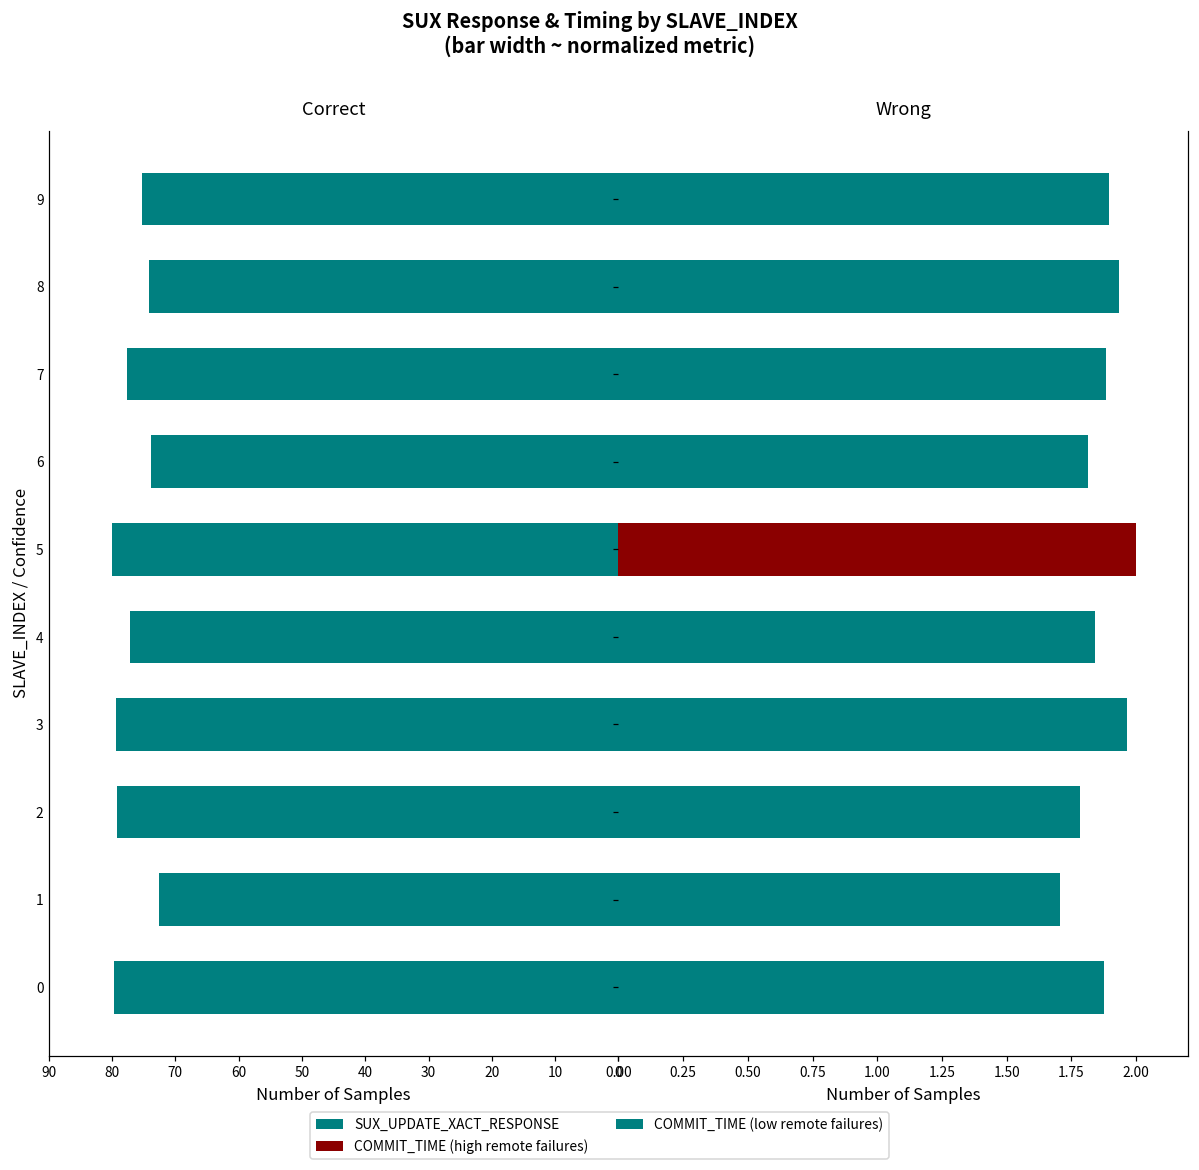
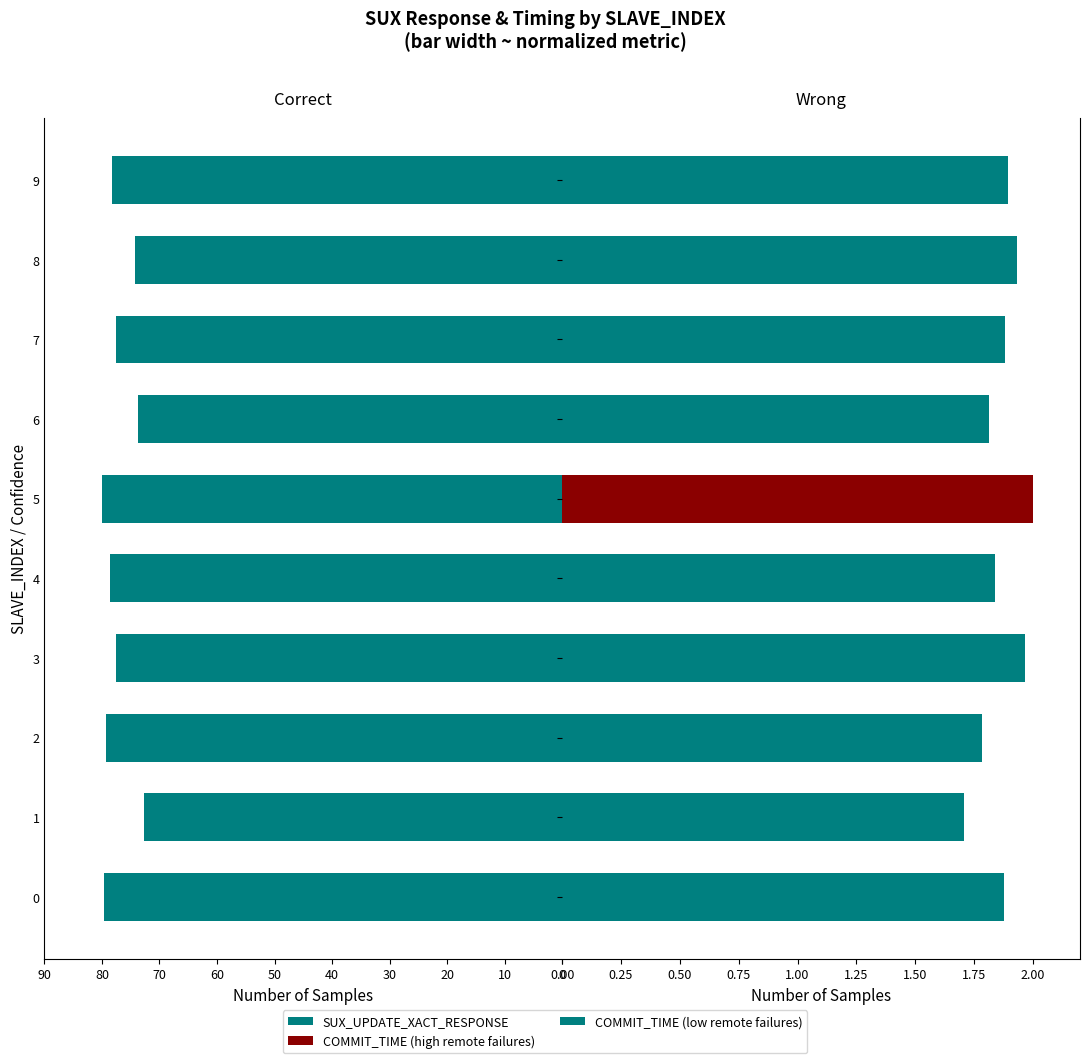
Correct, 9: 75 -> 78
Correct, 4: 77 -> 79
Correct, 3: 79 -> 77
